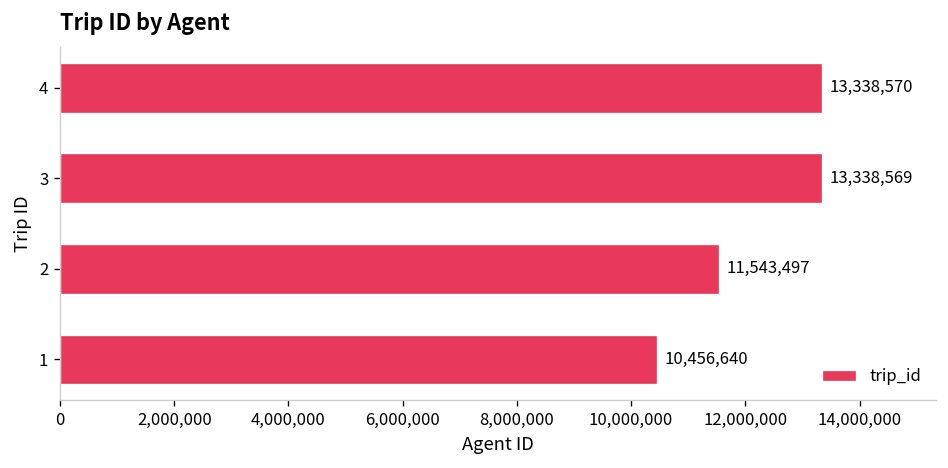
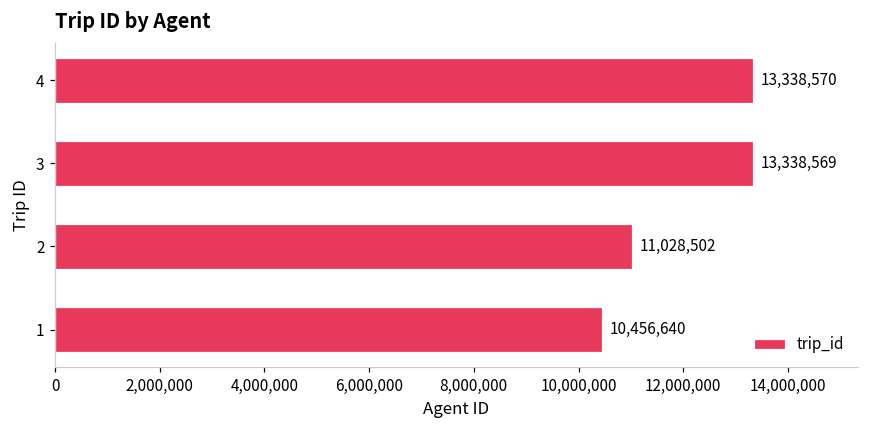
2: 11,543,497 -> 11,028,502
